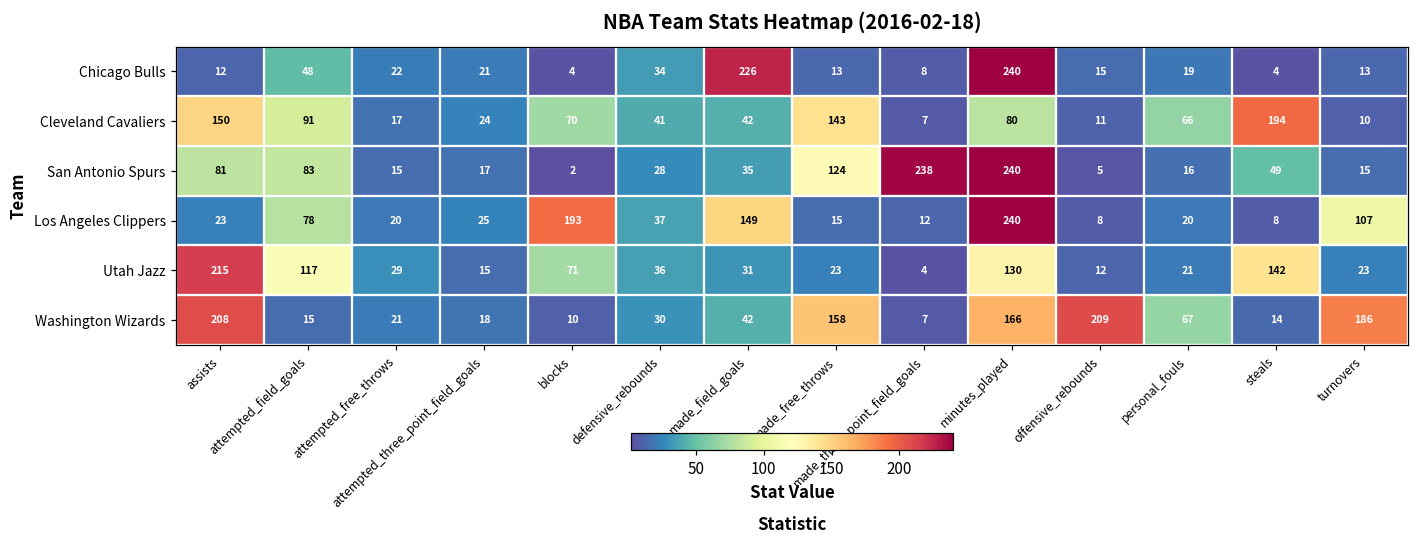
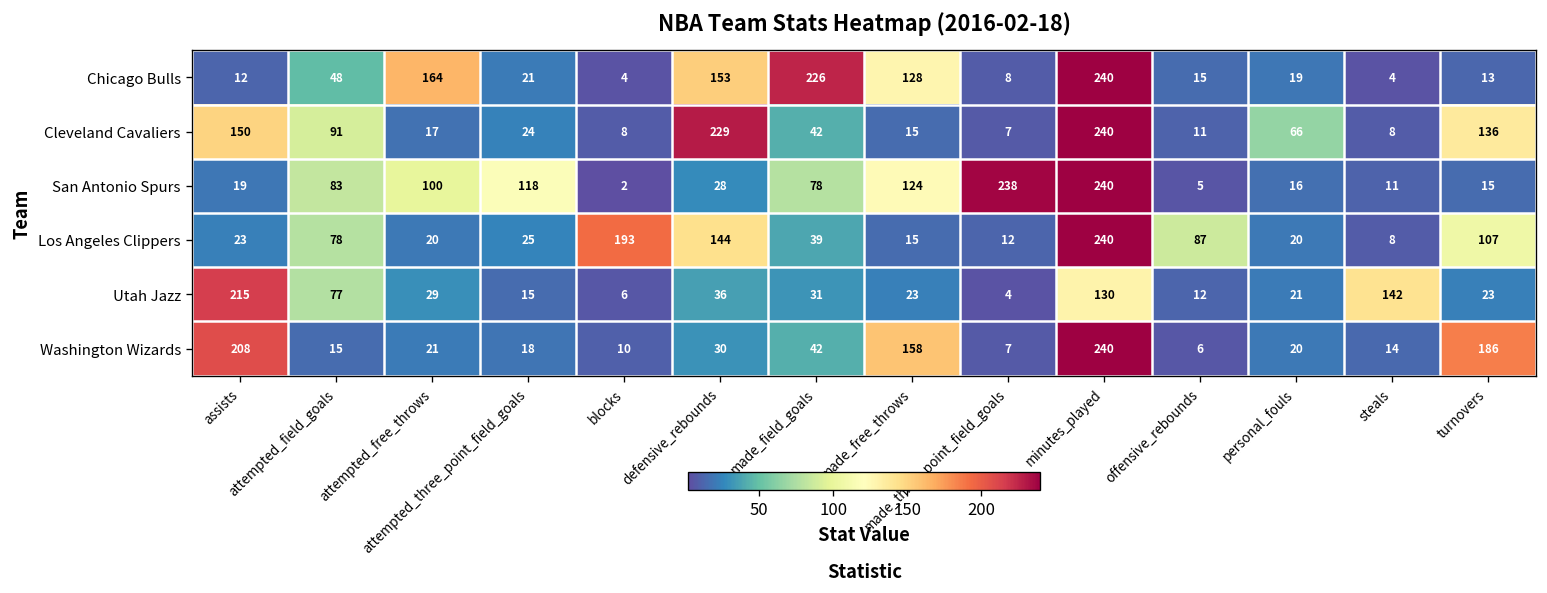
Chicago Bulls, attempted_free_throws: 22 -> 164
Chicago Bulls, defensive_rebounds: 34 -> 153
Chicago Bulls, made_free_throws: 13 -> 128
Cleveland Cavaliers, blocks: 70 -> 8
Cleveland Cavaliers, defensive_rebounds: 41 -> 229
Cleveland Cavaliers, made_free_throws: 143 -> 15
Cleveland Cavaliers, minutes_played: 80 -> 240
Cleveland Cavaliers, steals: 194 -> 8
Cleveland Cavaliers, turnovers: 10 -> 136
San Antonio Spurs, assists: 81 -> 19
San Antonio Spurs, attempted_free_throws: 15 -> 100
San Antonio Spurs, attempted_three_point_field_goals: 17 -> 118
San Antonio Spurs, made_field_goals: 35 -> 78
San Antonio Spurs, steals: 49 -> 11
Los Angeles Clippers, defensive_rebounds: 37 -> 144
Los Angeles Clippers, made_field_goals: 149 -> 39
Los Angeles Clippers, offensive_rebounds: 8 -> 87
Utah Jazz, attempted_field_goals: 117 -> 77
Utah Jazz, blocks: 71 -> 6
Washington Wizards, minutes_played: 166 -> 240
Washington Wizards, offensive_rebounds: 209 -> 6
Washington Wizards, personal_fouls: 67 -> 20
